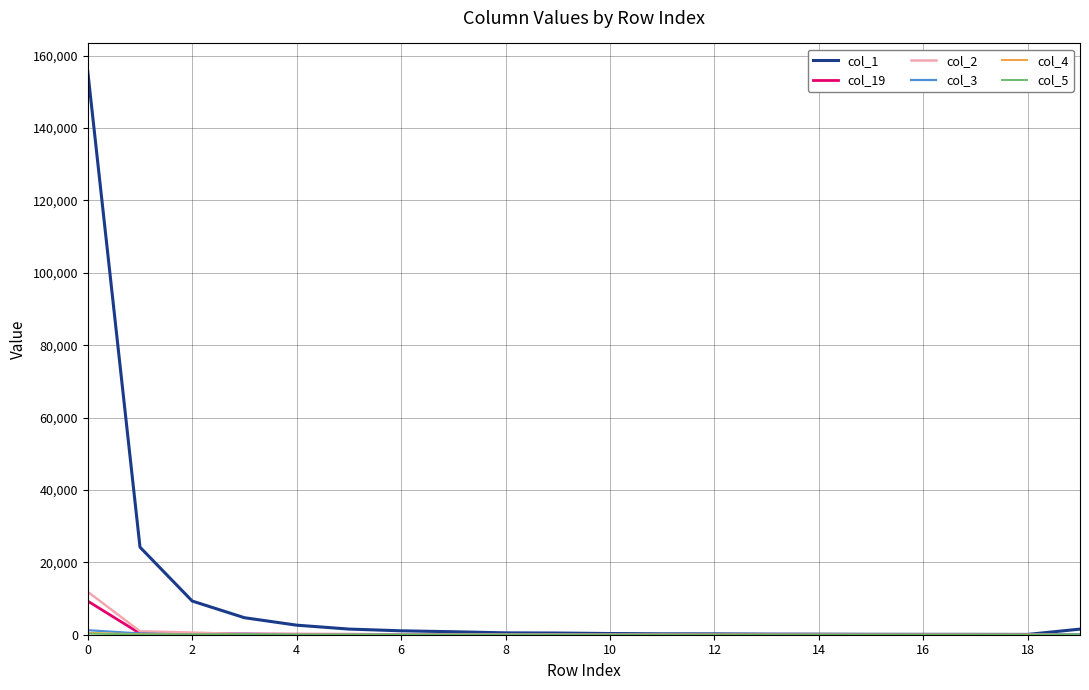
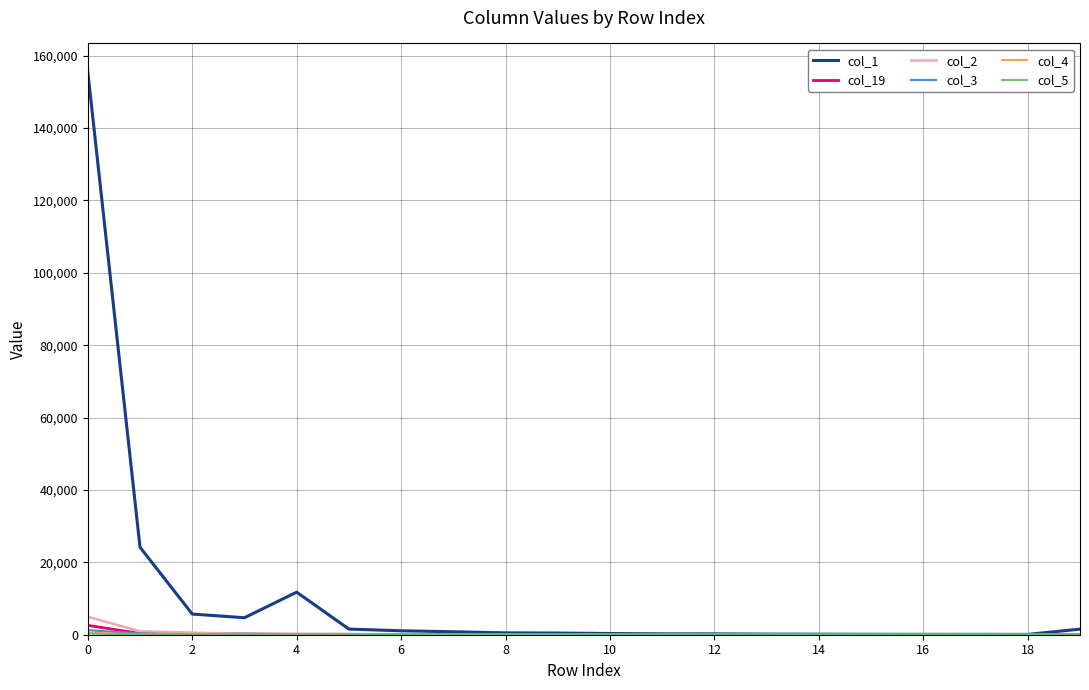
col_19, 0: 9,000 -> 3,000
col_2, 0: 12,000 -> 5,000
col_1, 2: 9,000 -> 6,000
col_1, 4: 3,000 -> 12,000
